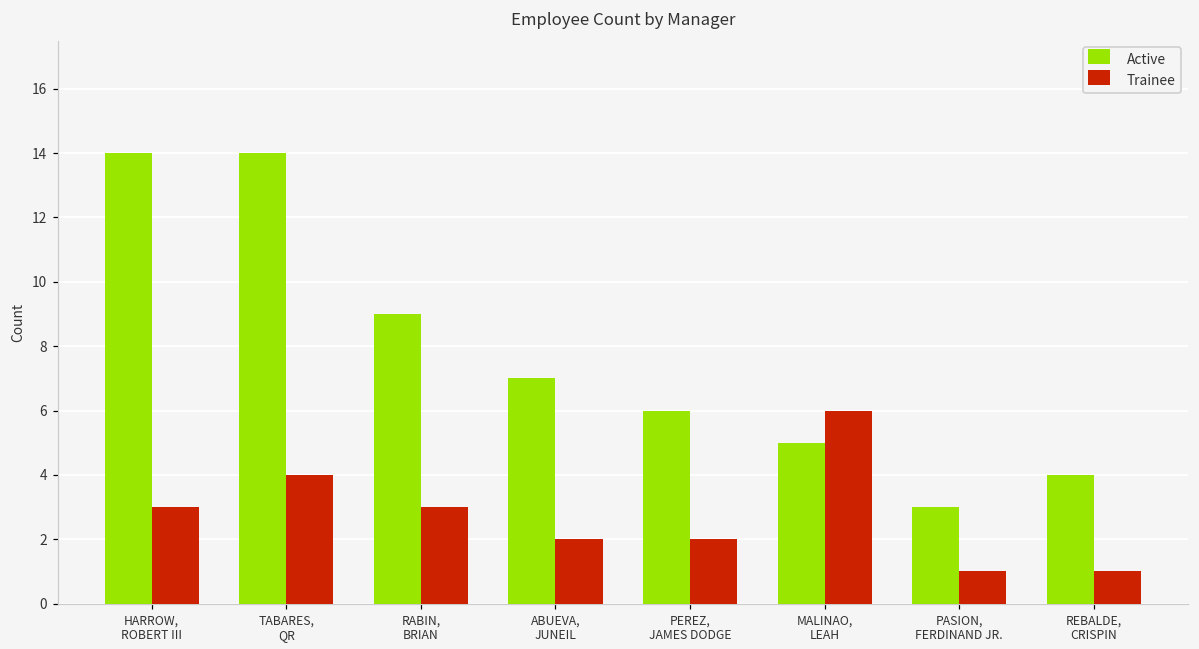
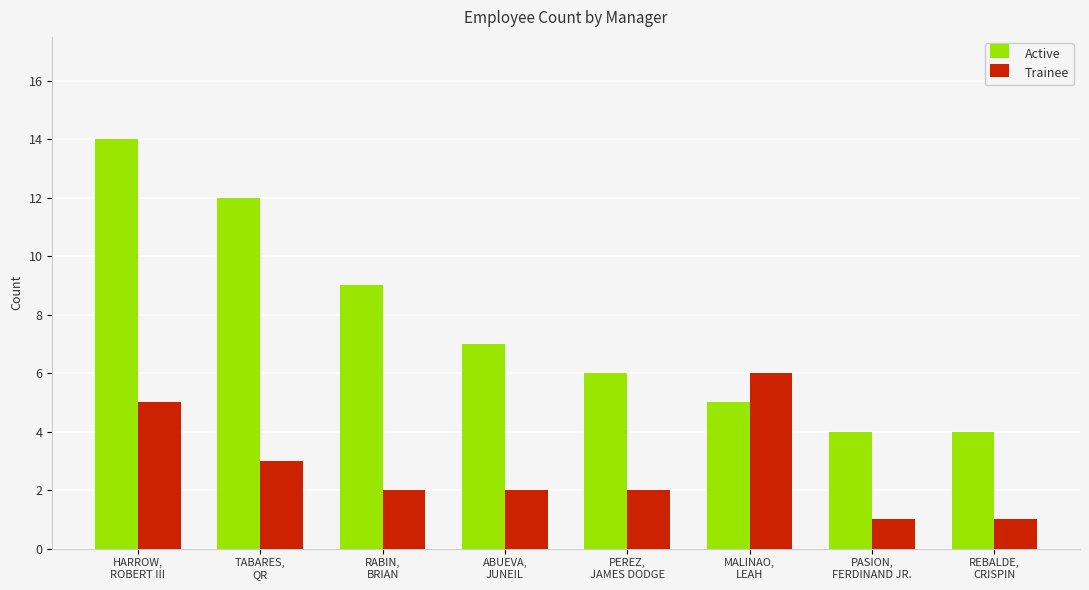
Trainee, HARROW, ROBERT III: 3 -> 5
Active, TABARES, QR: 14 -> 12
Trainee, TABARES, QR: 4 -> 3
Trainee, RABIN, BRIAN: 3 -> 2
Active, PASION, FERDINAND JR.: 3 -> 4
